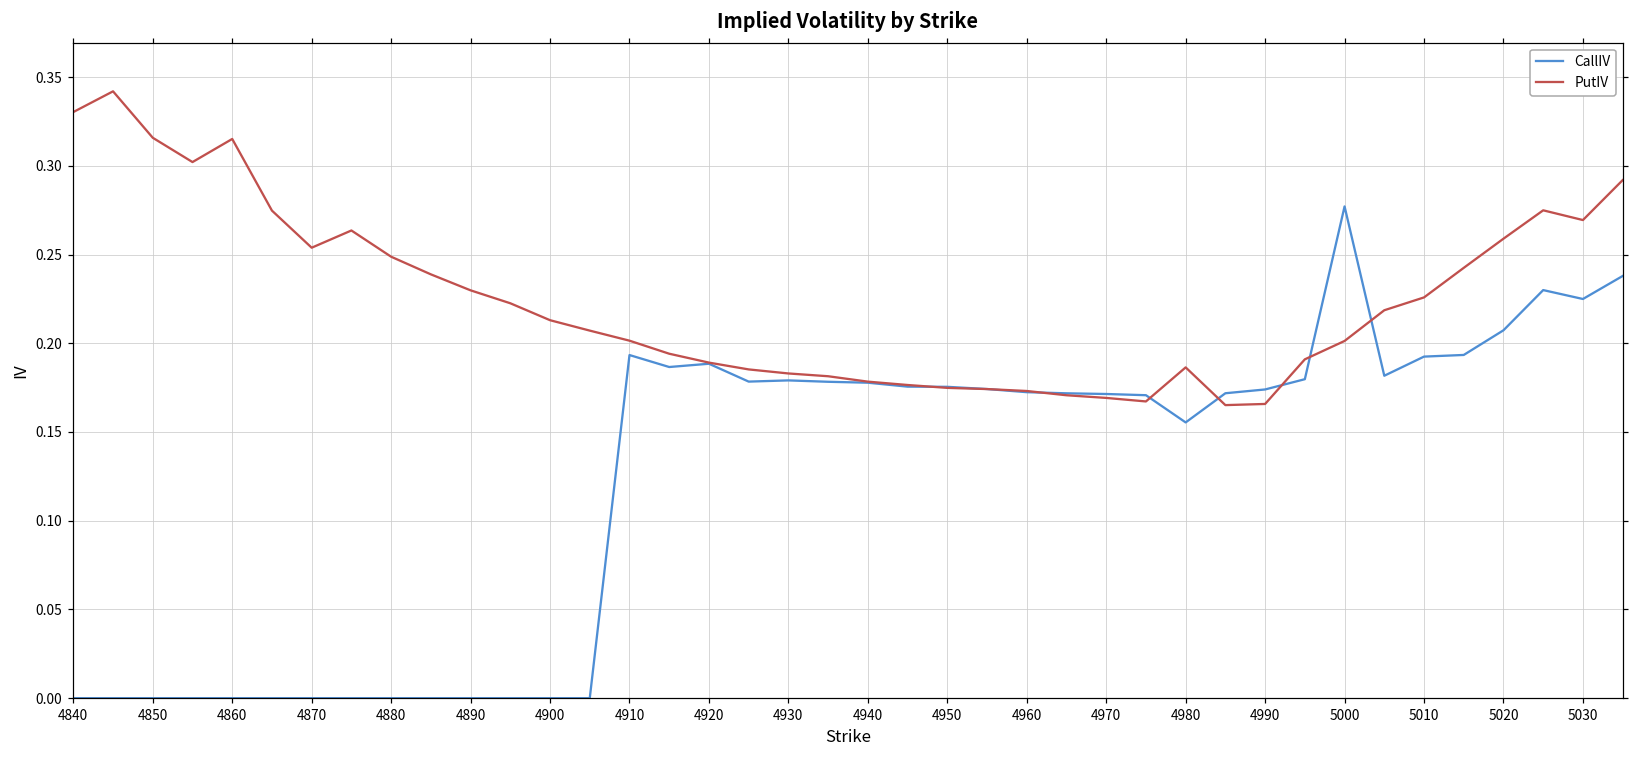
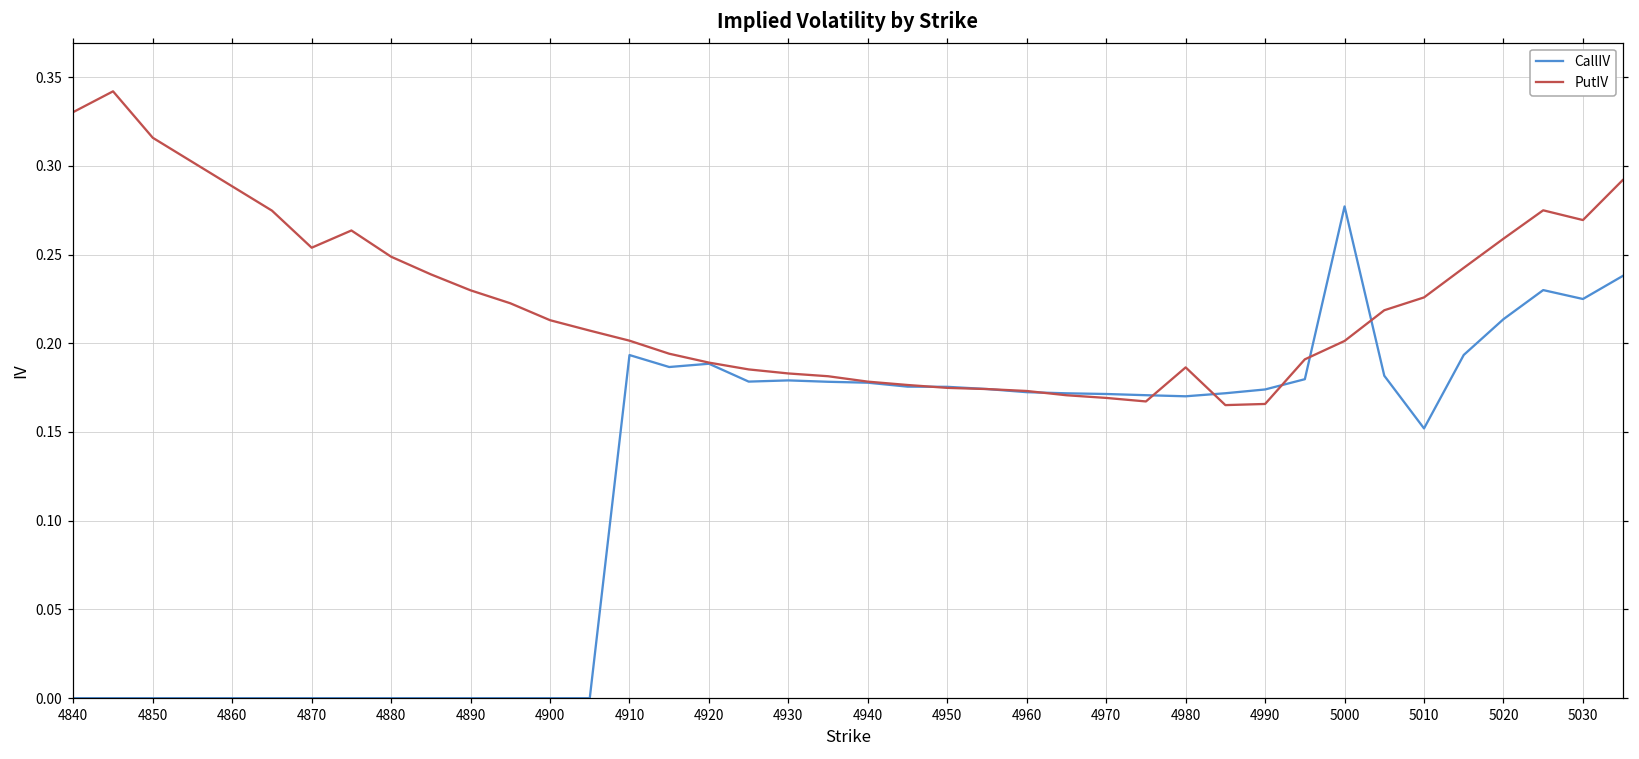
PutIV, 4860: 0.315 -> 0.288
CallIV, 4980: 0.155 -> 0.170
CallIV, 5010: 0.192 -> 0.152
CallIV, 5020: 0.207 -> 0.214
